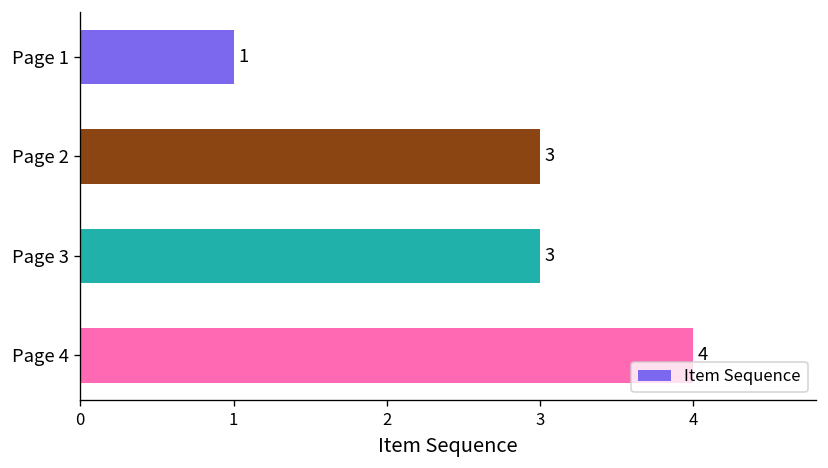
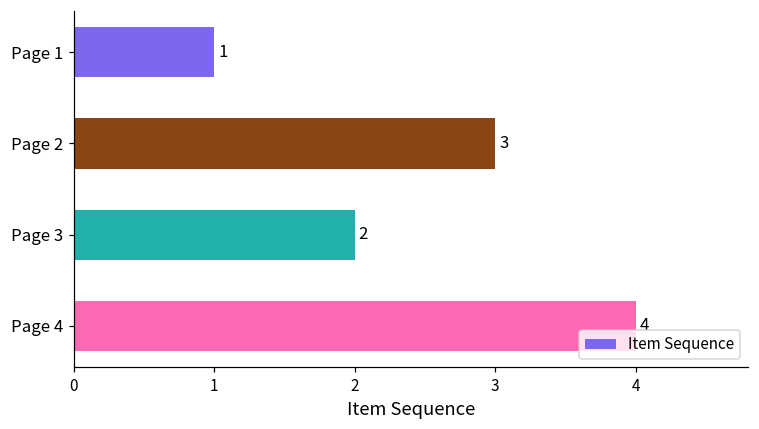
Page 3: 3 -> 2
